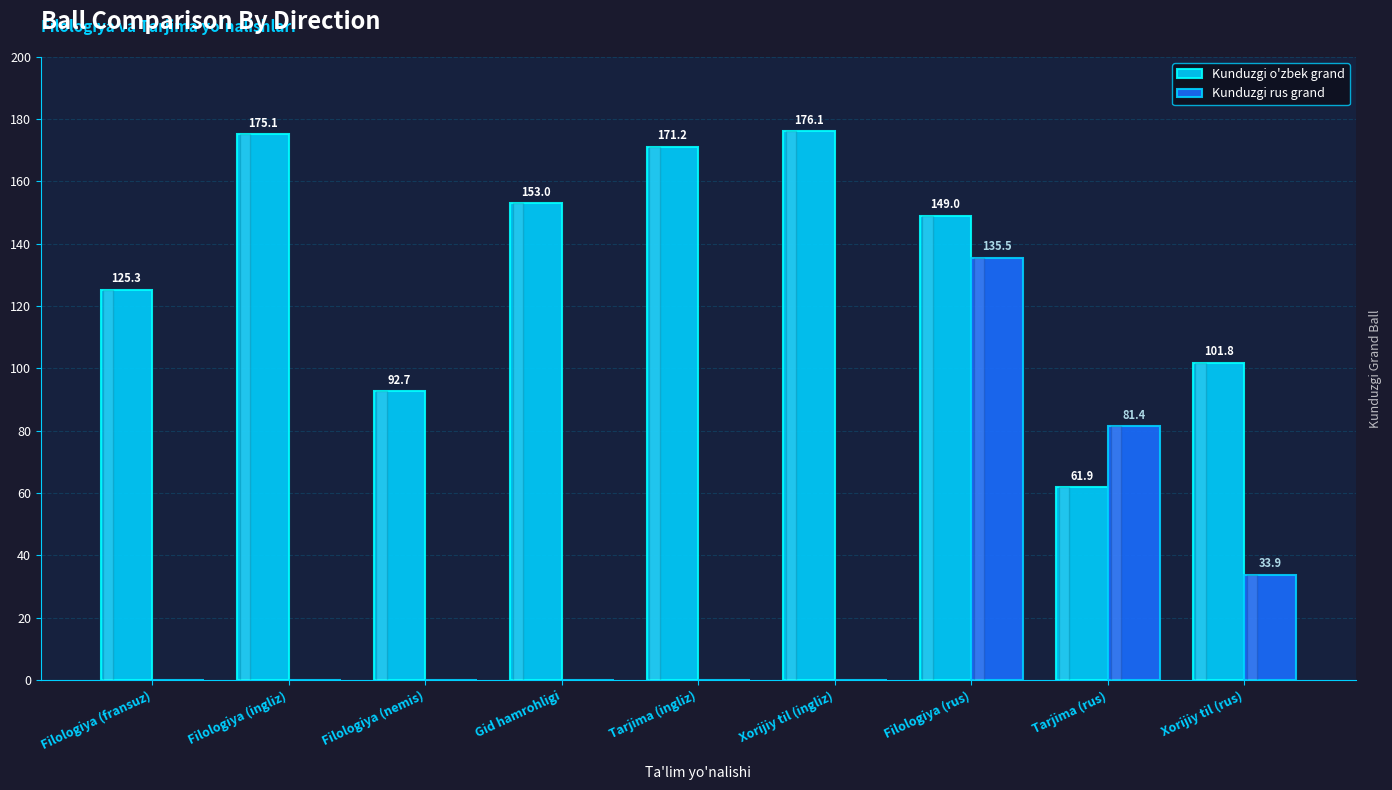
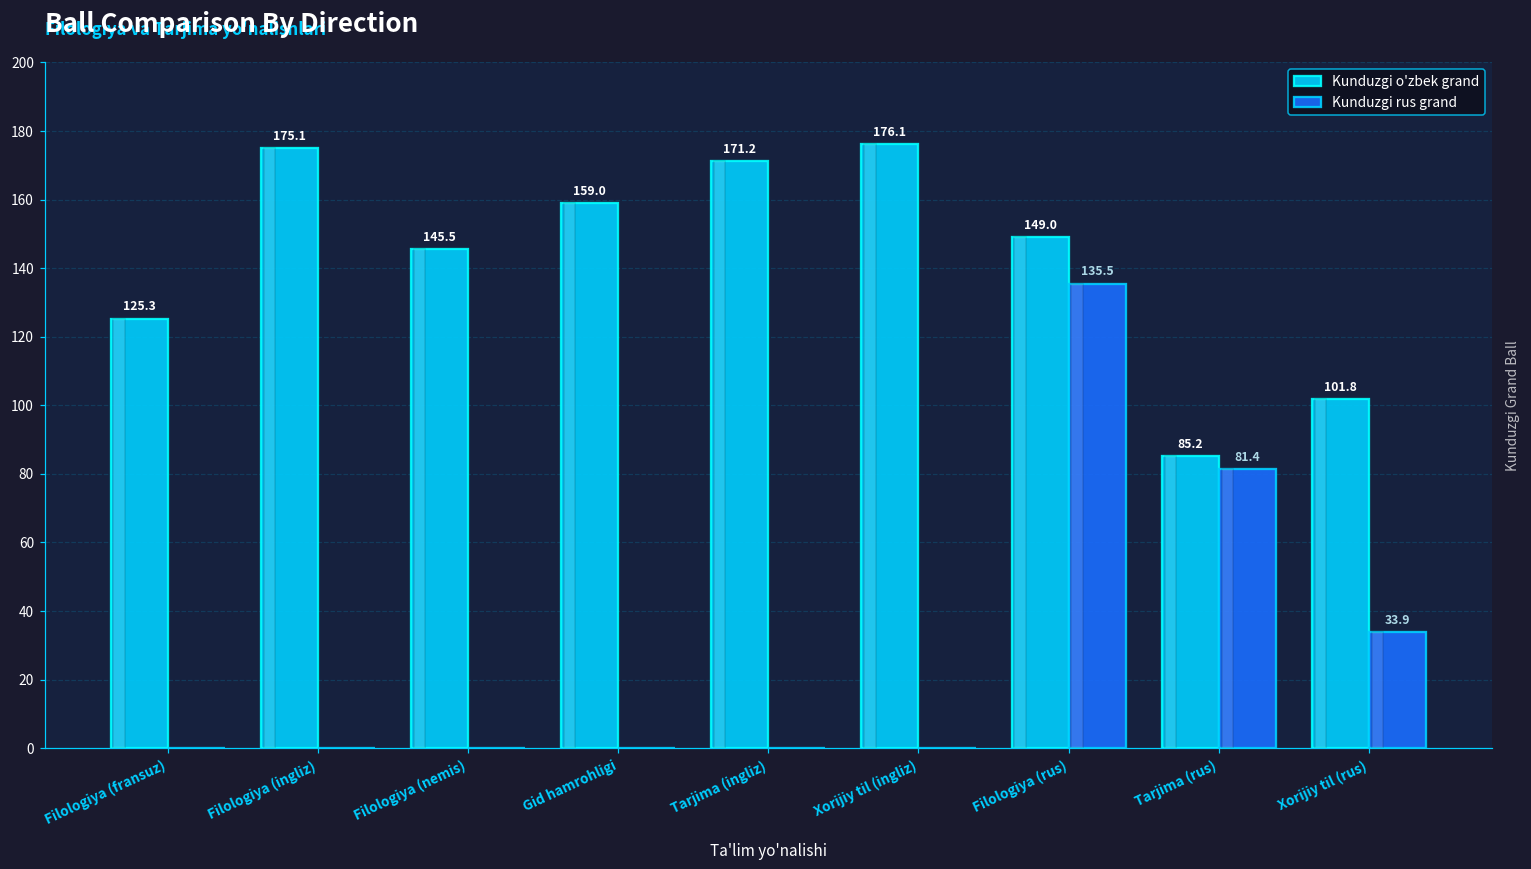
Kunduzgi o'zbek grand, Filologiya (nemis): 92.7 -> 145.5
Kunduzgi o'zbek grand, Gid hamrohligi: 153.0 -> 159.0
Kunduzgi o'zbek grand, Tarjima (rus): 61.9 -> 85.2
